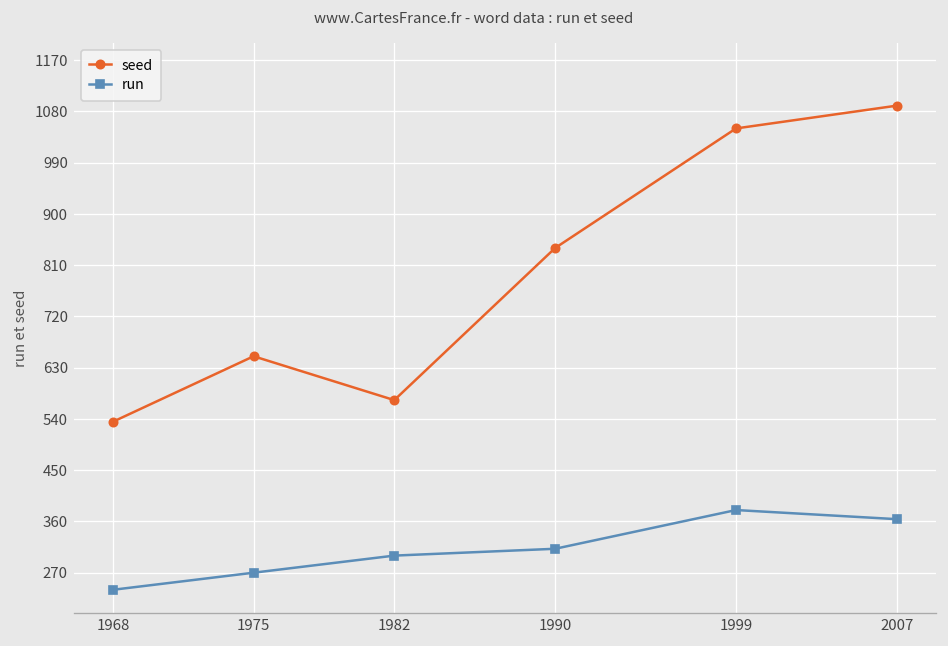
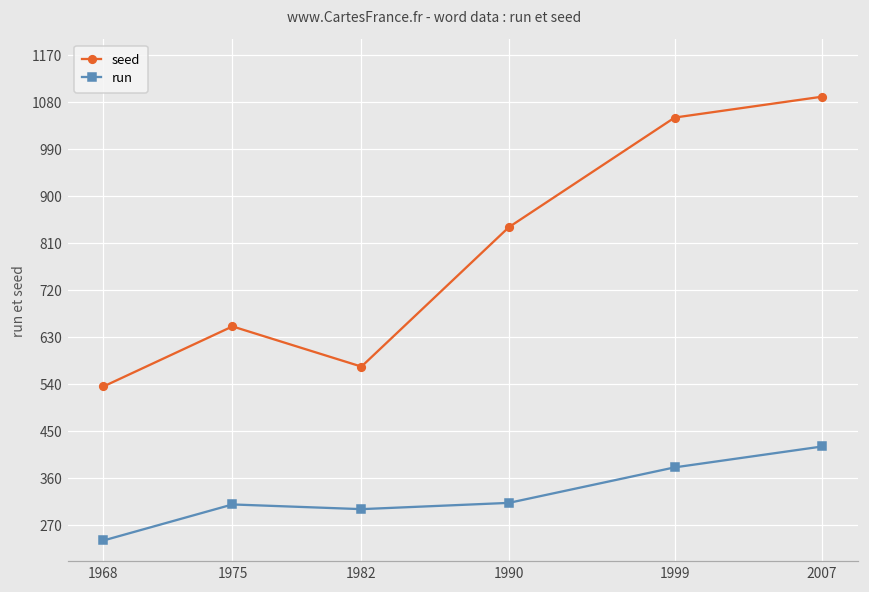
run, 1975: 270 -> 310
run, 2007: 360 -> 420
